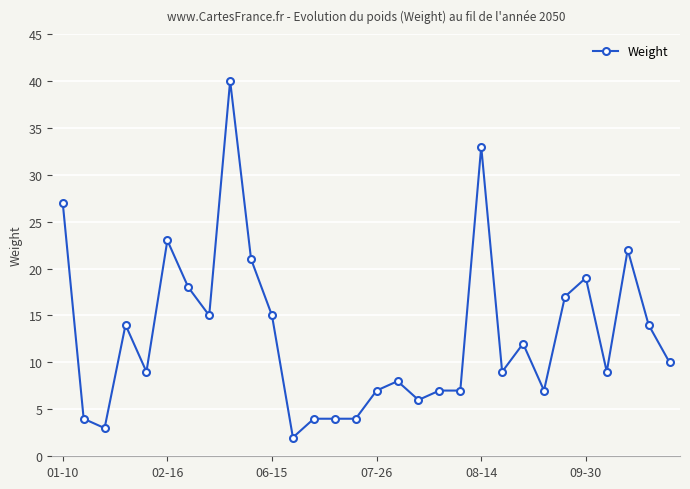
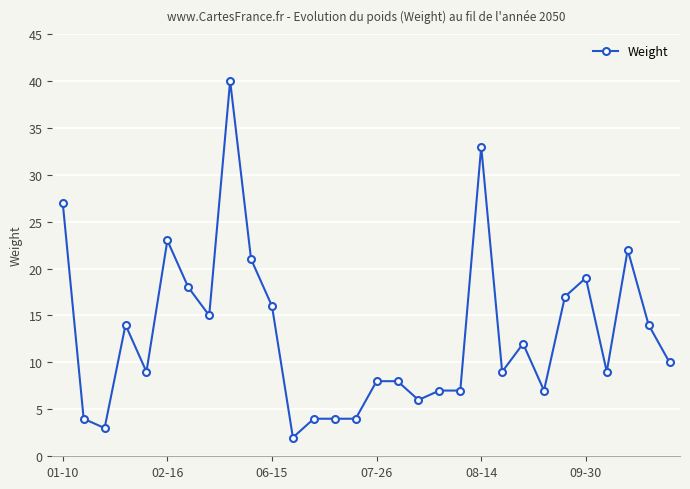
06-15: 15 -> 16
07-26: 7 -> 8
